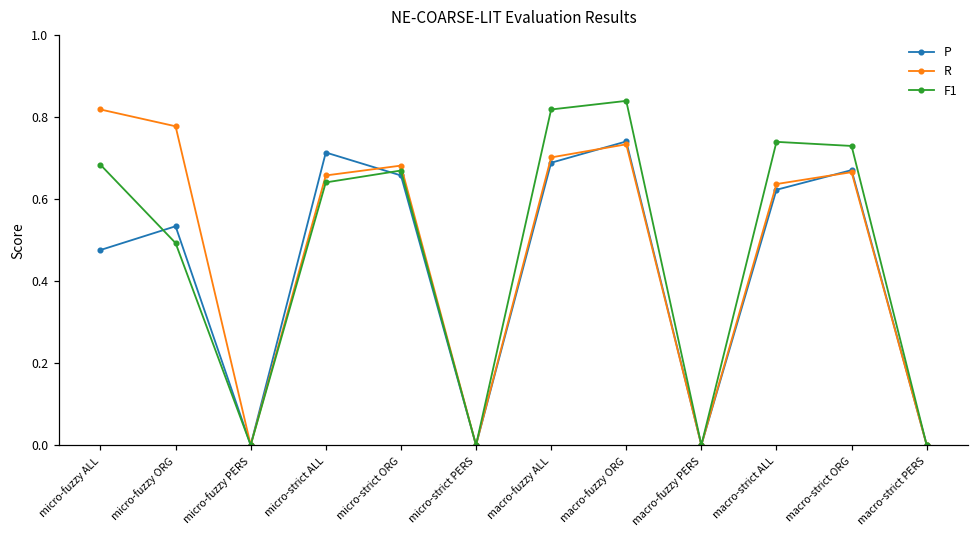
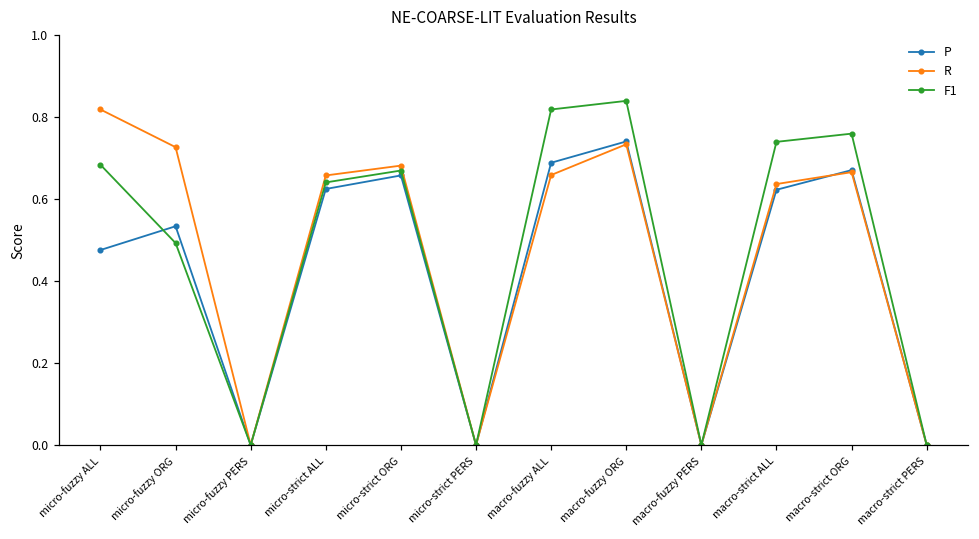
R, micro-fuzzy ORG: 0.78 -> 0.73
P, micro-strict ALL: 0.71 -> 0.63
R, macro-fuzzy ALL: 0.70 -> 0.66
F1, macro-strict ORG: 0.73 -> 0.76
